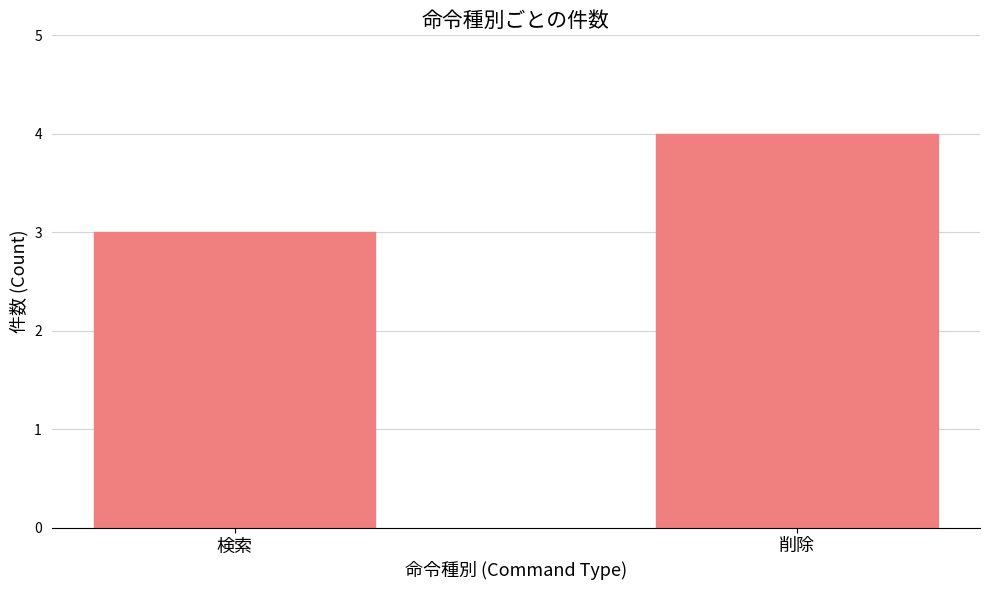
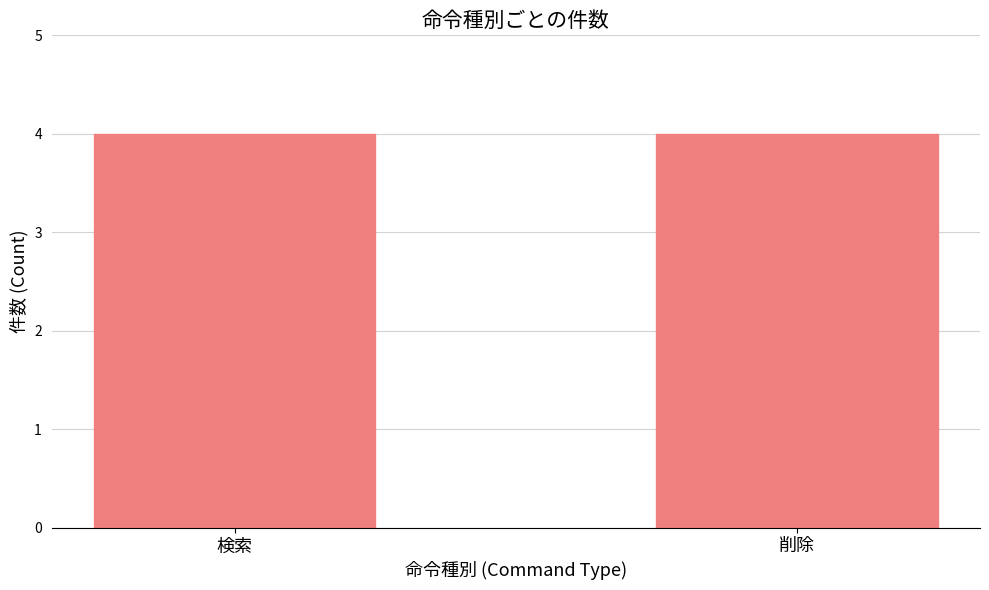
検索: 3 -> 4
